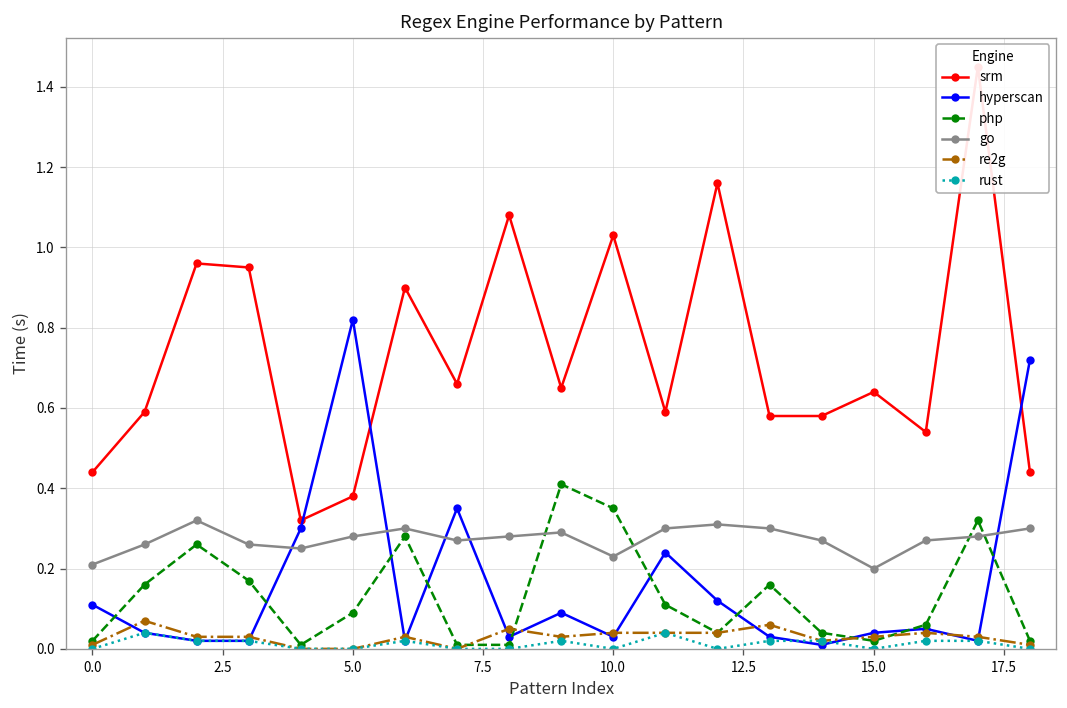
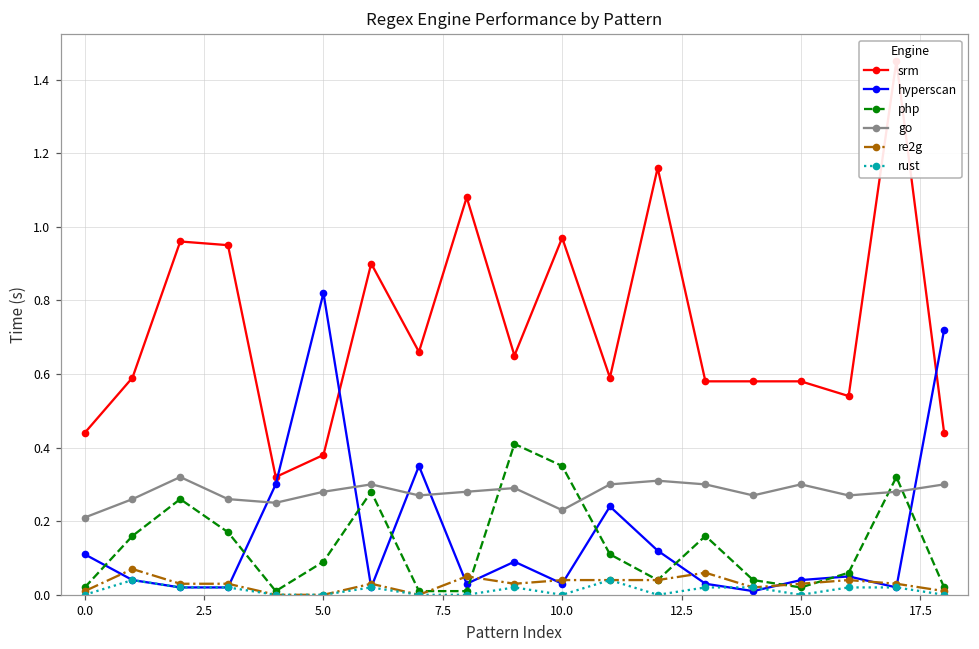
srm, 10.0: 1.03 -> 0.97
srm, 15.0: 0.64 -> 0.58
go, 15.0: 0.2 -> 0.3
